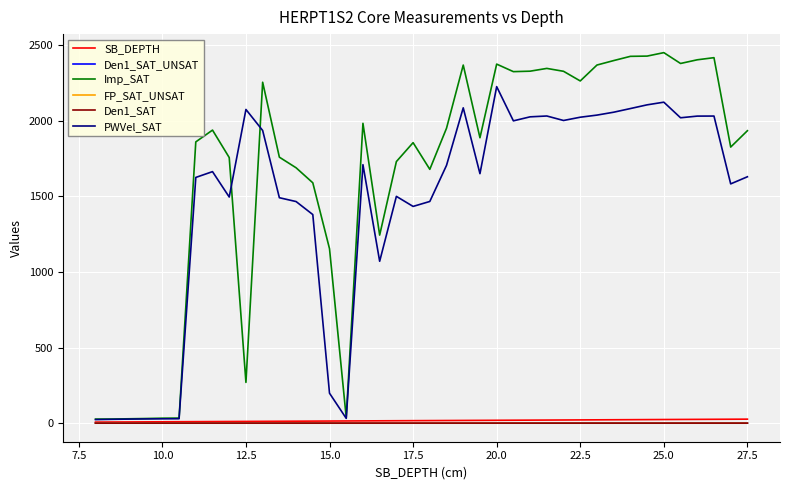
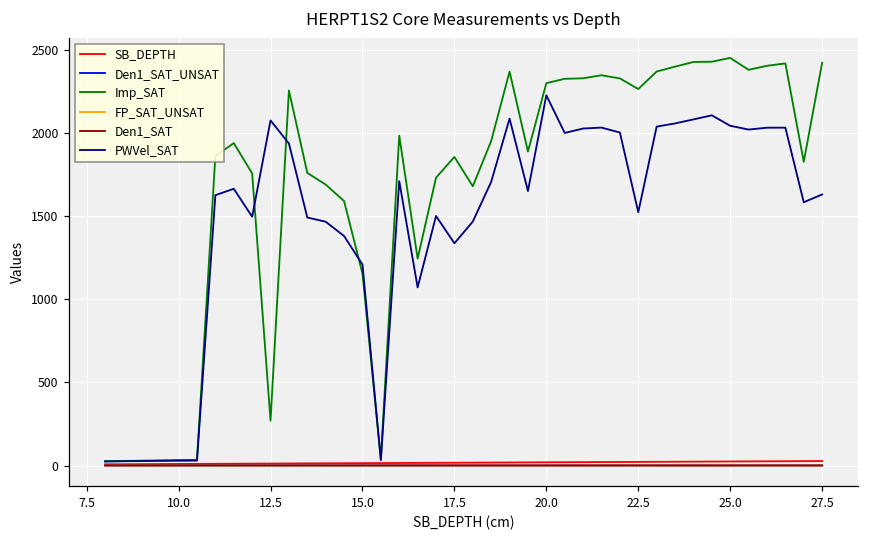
PWVel_SAT, 15.0: 200 -> 1210
PWVel_SAT, 17.5: 1430 -> 1340
Imp_SAT, 20.0: 2370 -> 2300
PWVel_SAT, 22.5: 2020 -> 1520
PWVel_SAT, 25.0: 2120 -> 2040
Imp_SAT, 27.5: 1930 -> 2420
